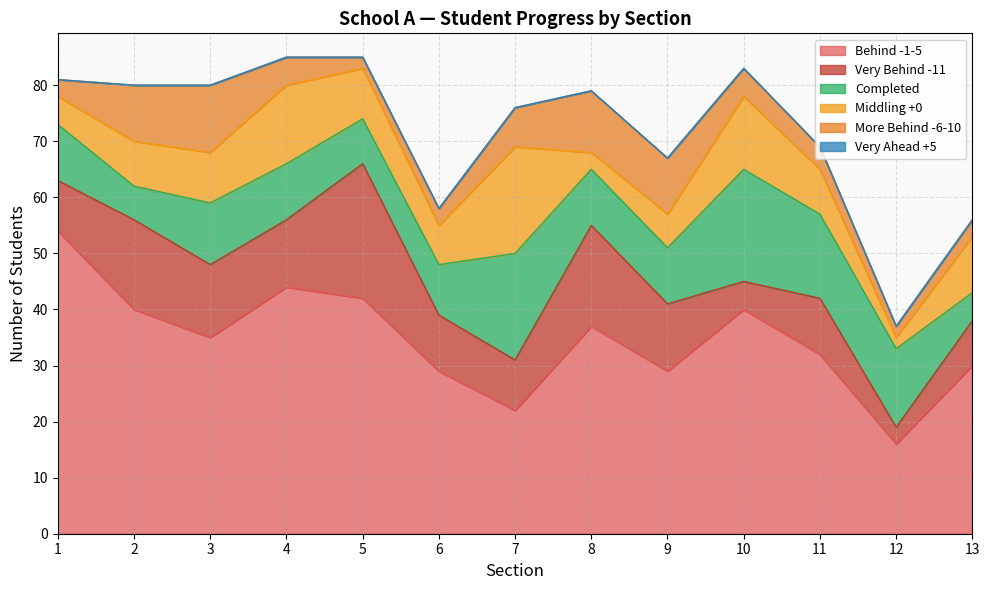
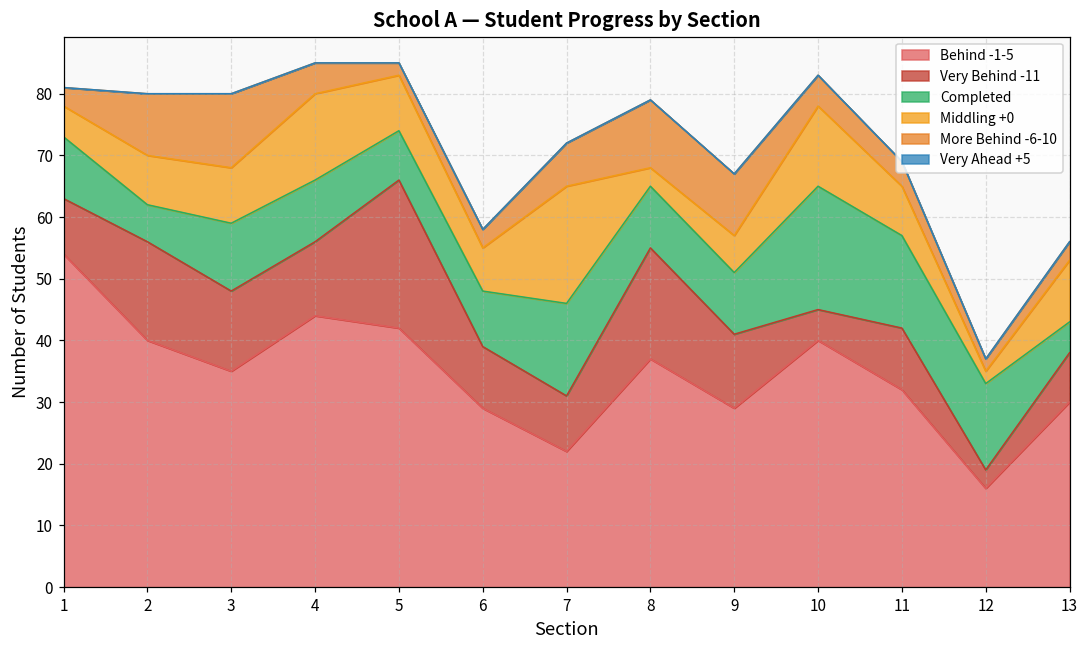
Completed, 7: 19 -> 15
